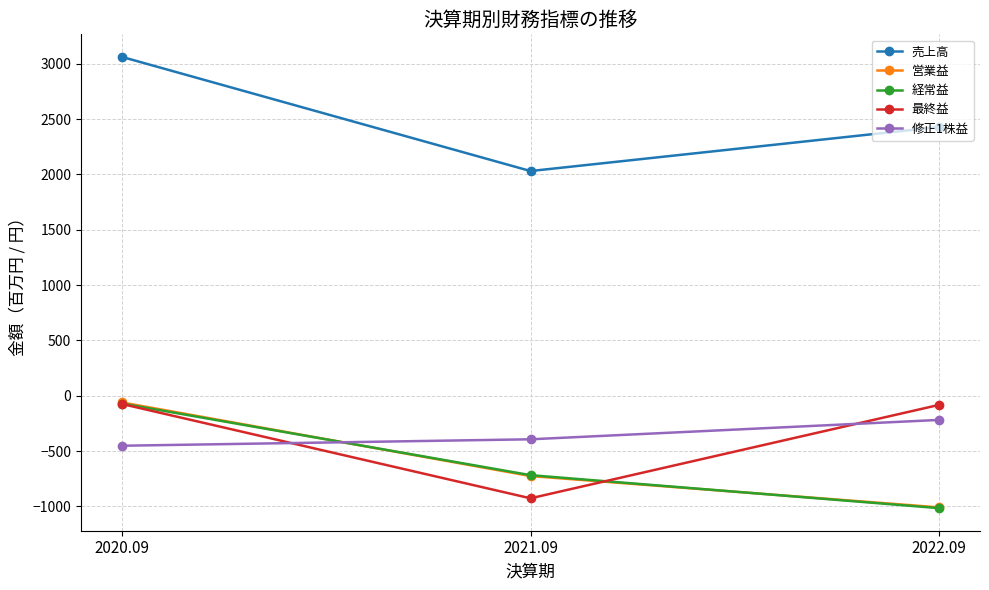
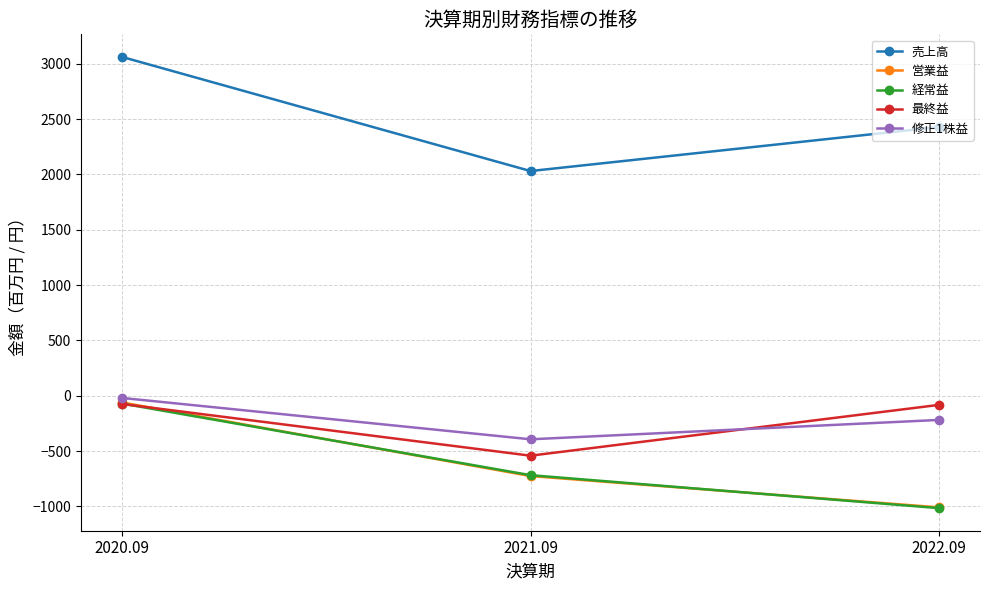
修正1株益, 2020.09: -450 -> -20
最終益, 2021.09: -930 -> -540
